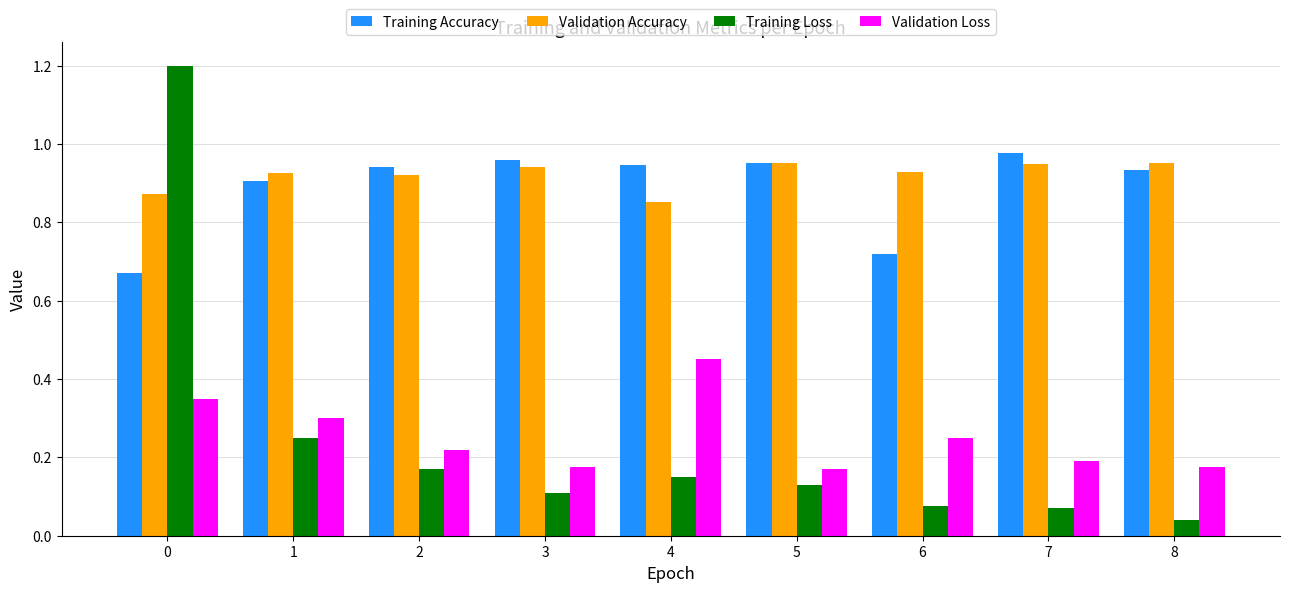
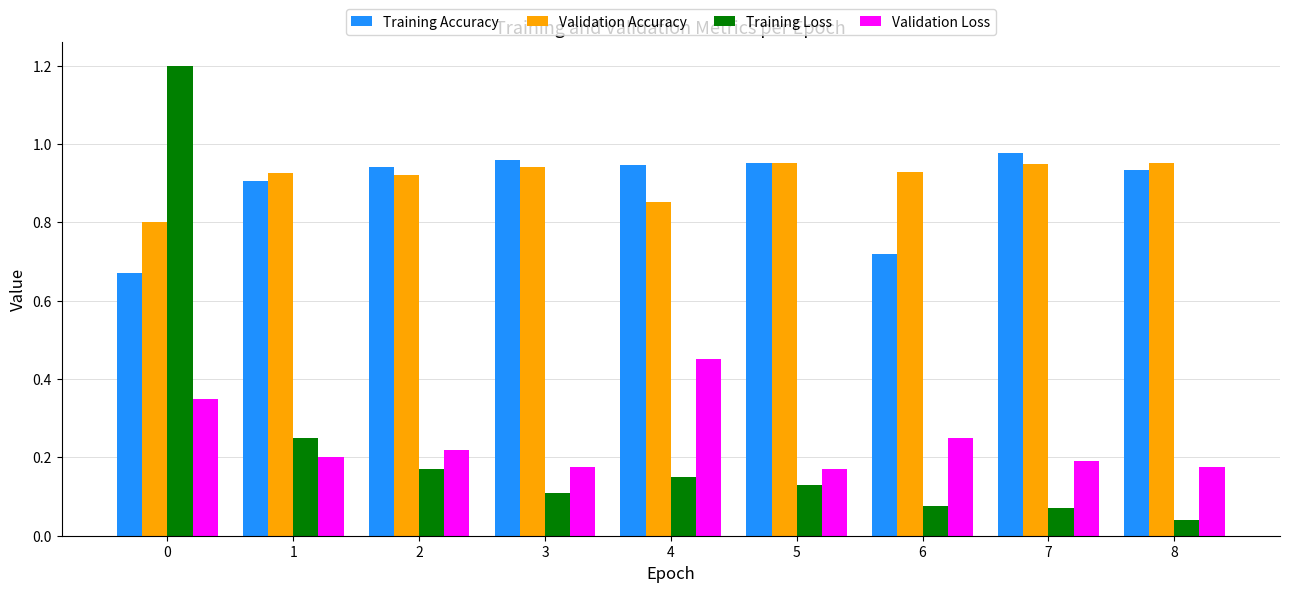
Validation Accuracy, 0: 0.87 -> 0.80
Validation Loss, 1: 0.3 -> 0.2
